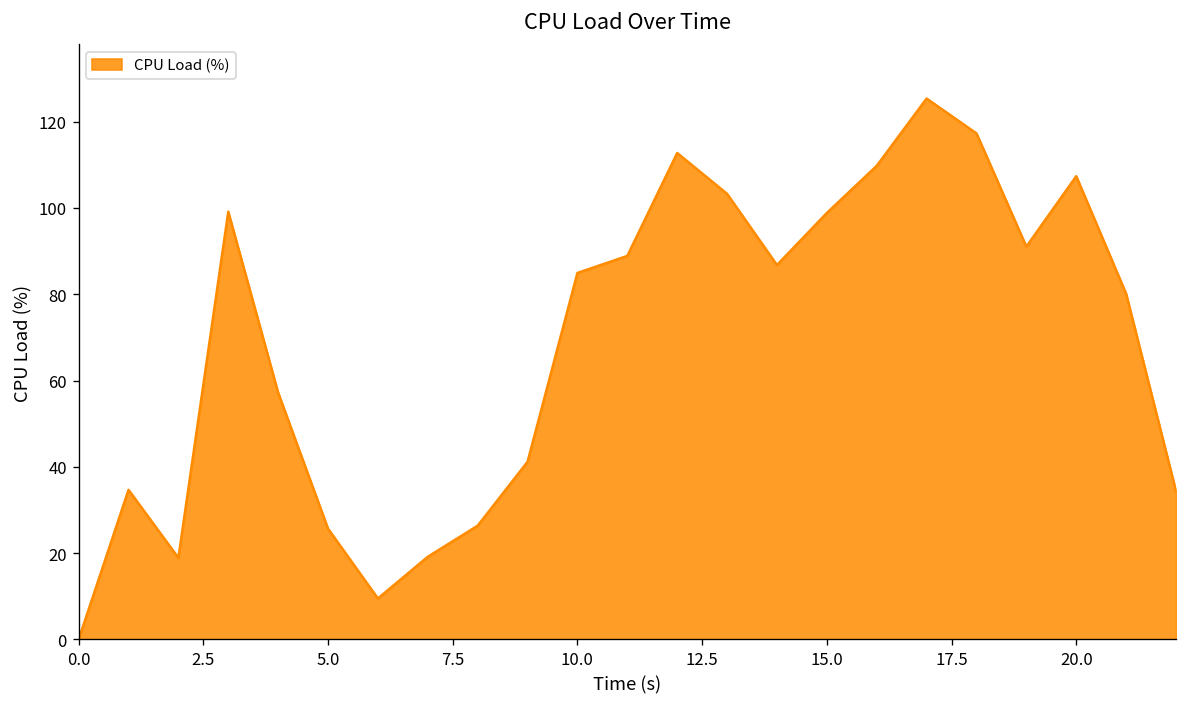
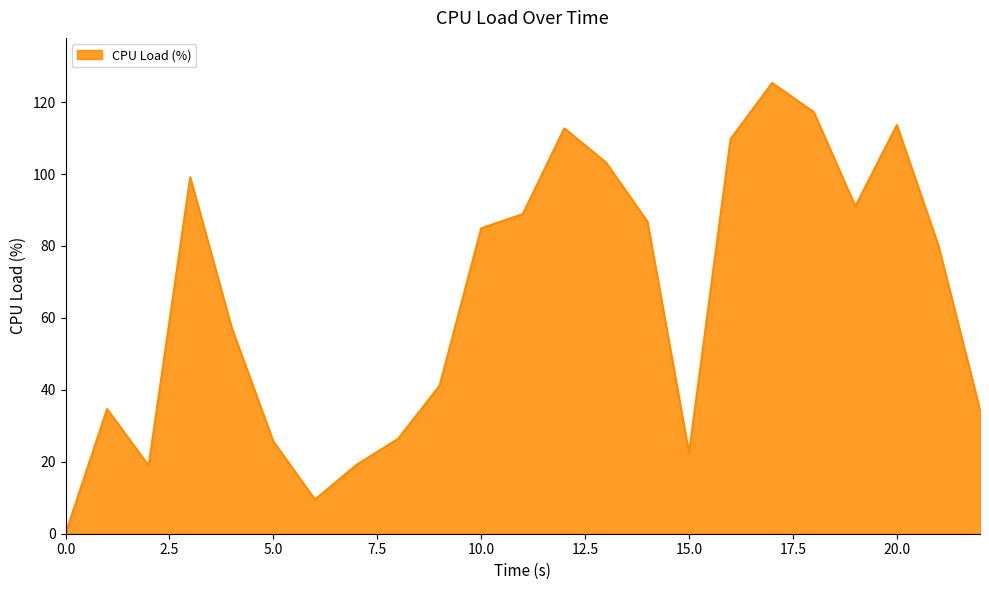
15.0: 99 -> 22
20.0: 107 -> 114
